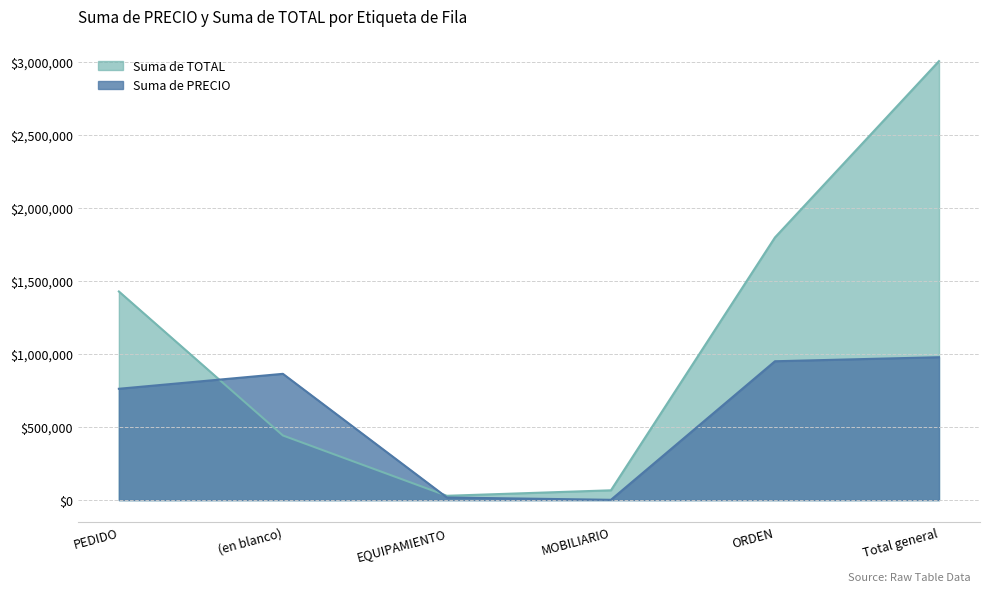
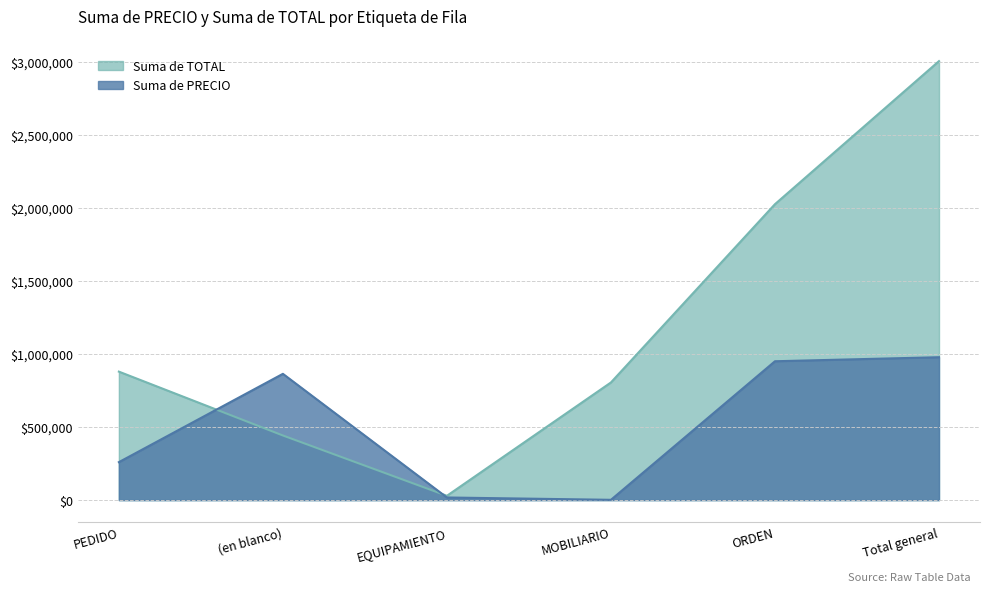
Suma de TOTAL, PEDIDO: $1,430,000 -> $880,000
Suma de PRECIO, PEDIDO: $760,000 -> $260,000
Suma de TOTAL, MOBILIARIO: $70,000 -> $810,000
Suma de TOTAL, ORDEN: $1,800,000 -> $2,030,000
